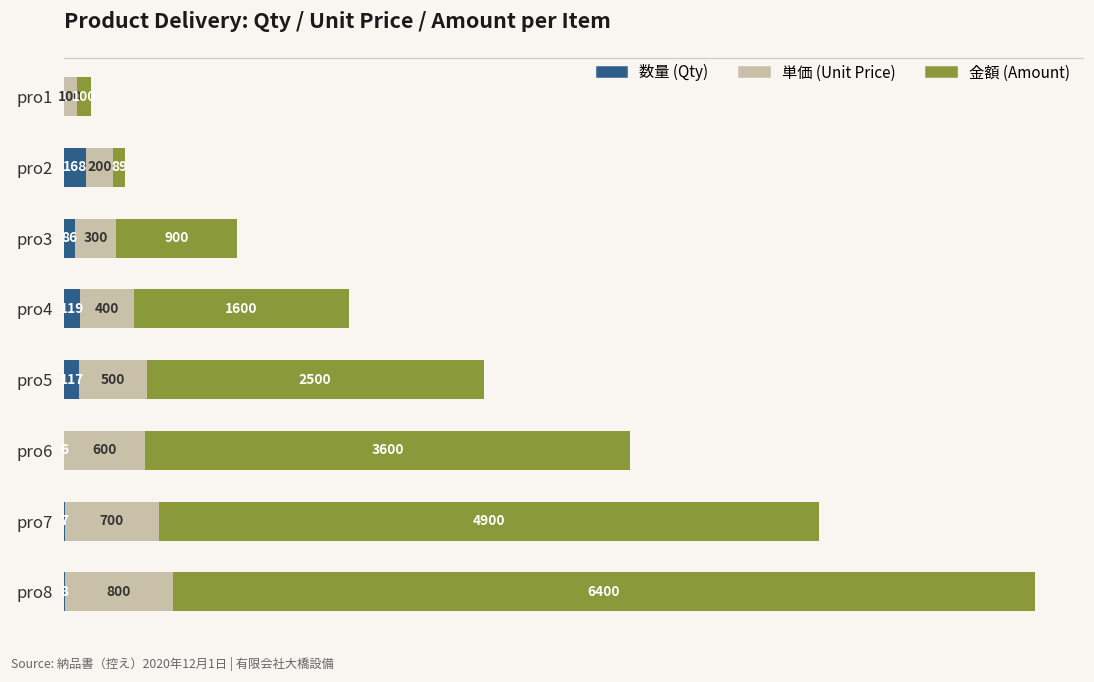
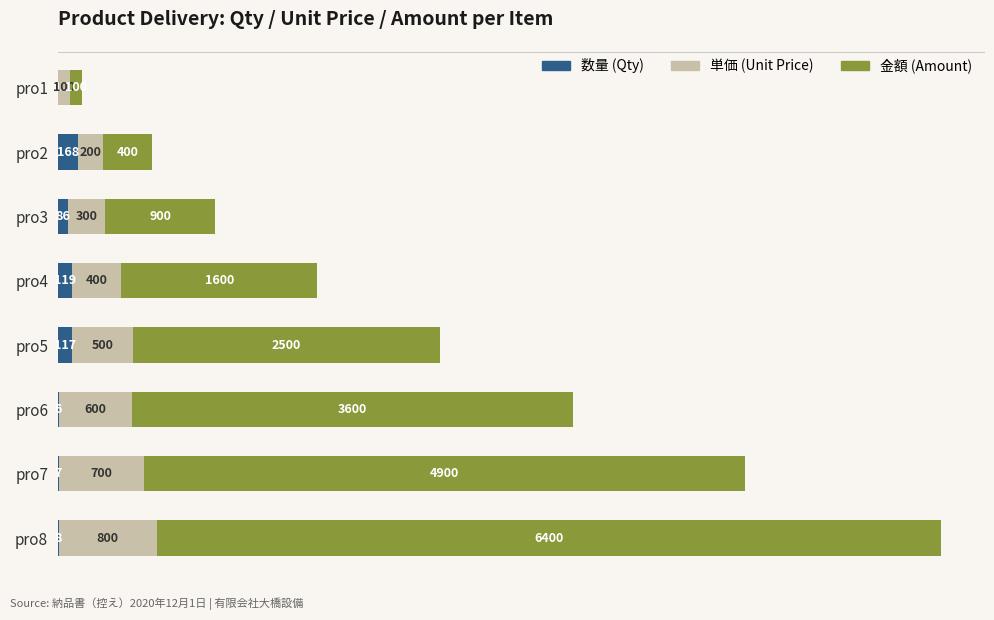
金額 (Amount), pro2: 89 -> 400
